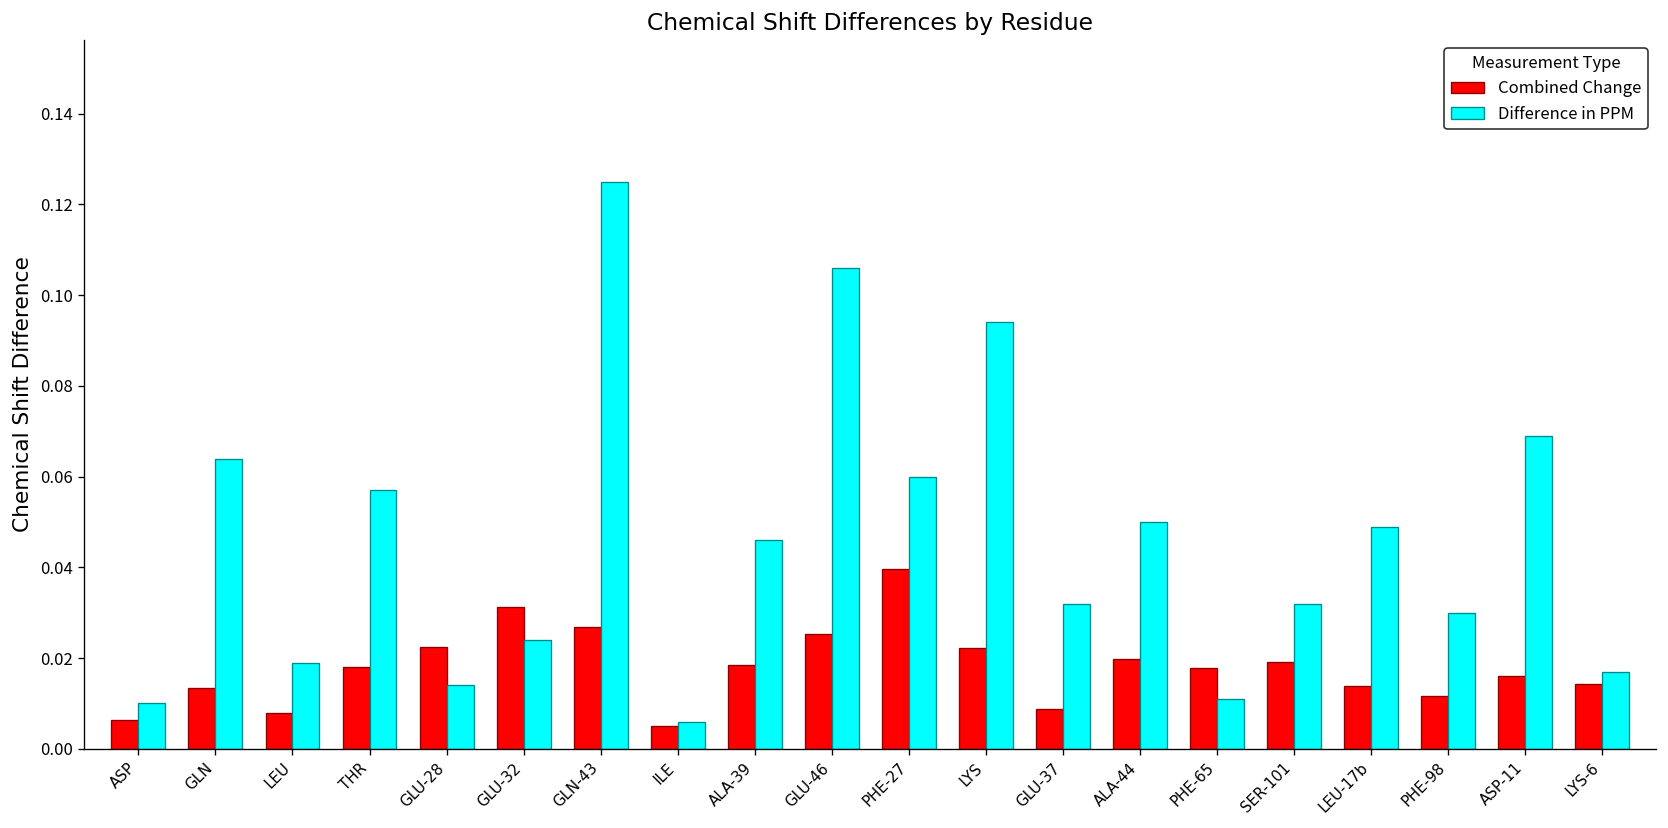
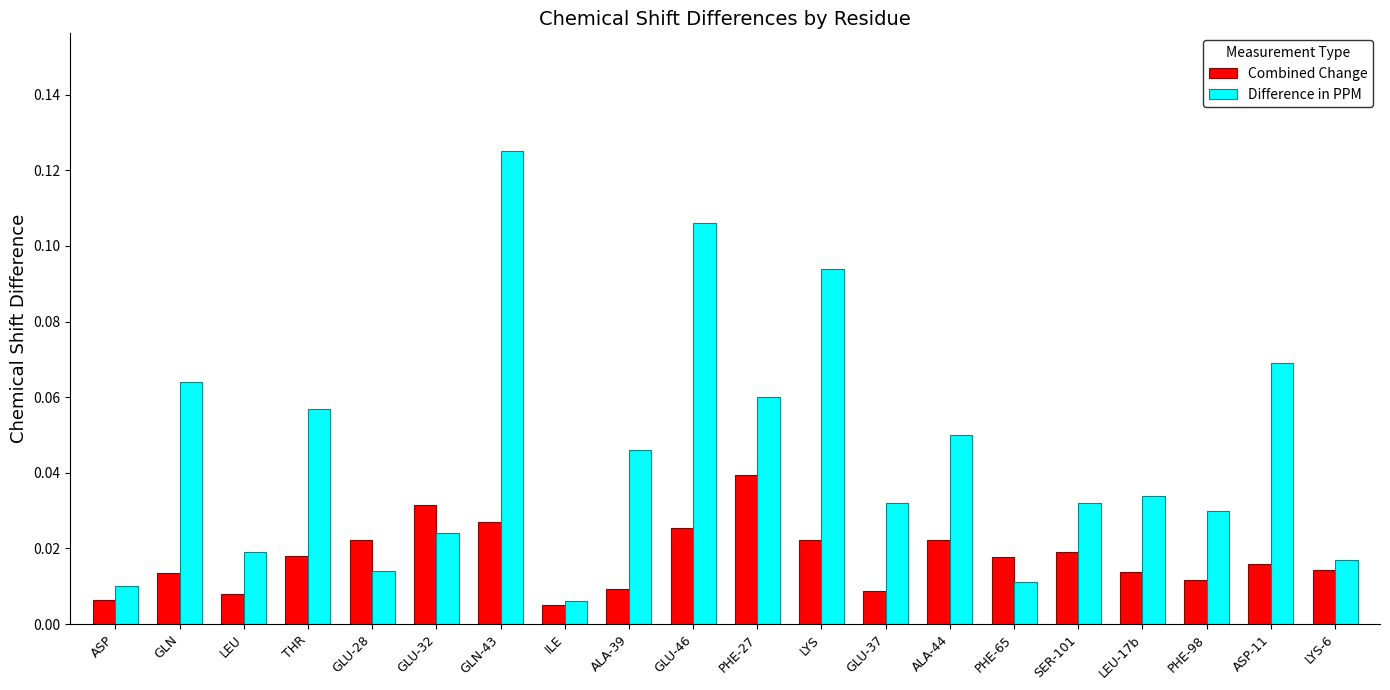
Combined Change, ALA-39: 0.019 -> 0.009
Combined Change, ALA-44: 0.020 -> 0.022
Difference in PPM, LEU-17b: 0.049 -> 0.034
